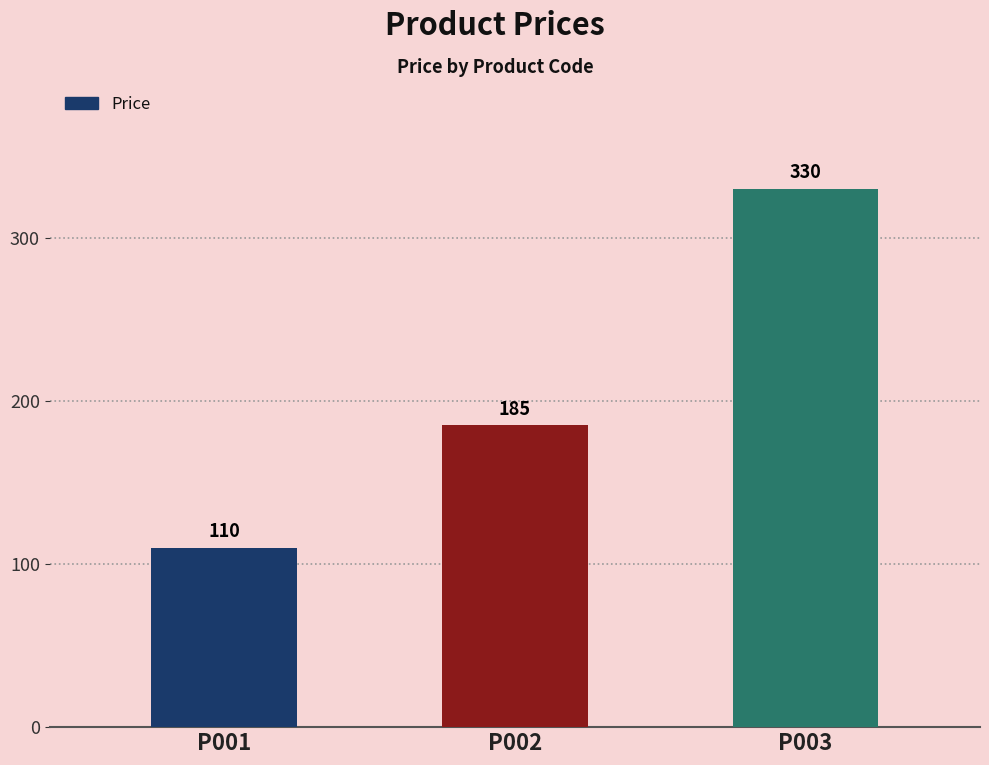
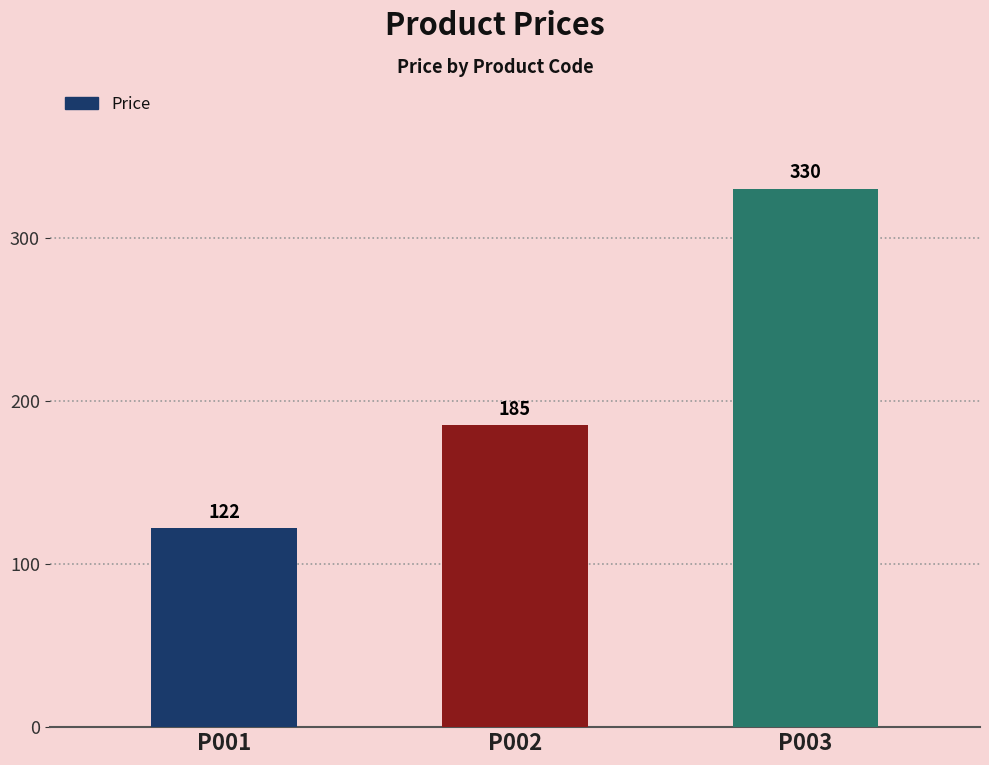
P001: 110 -> 122
